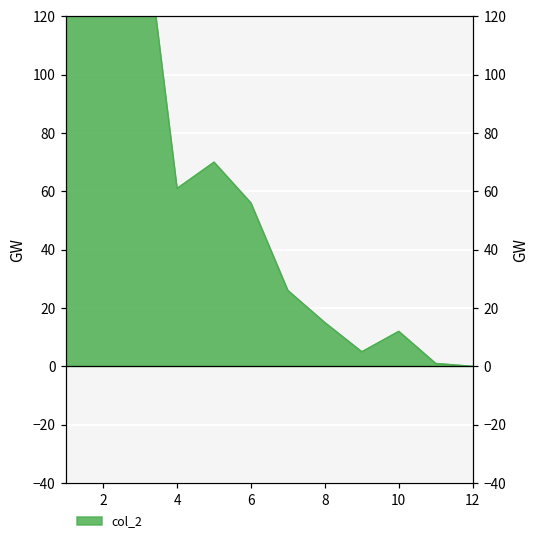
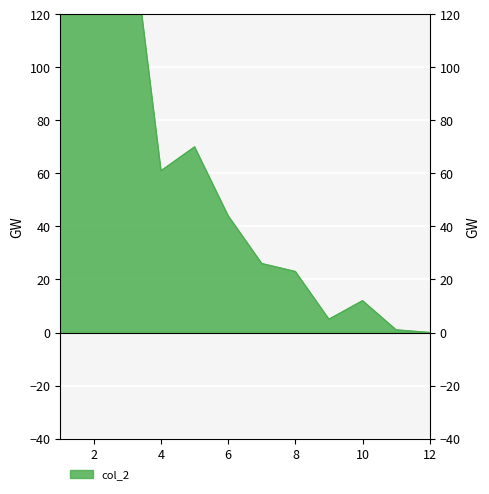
6: 56 -> 44
8: 15 -> 23
